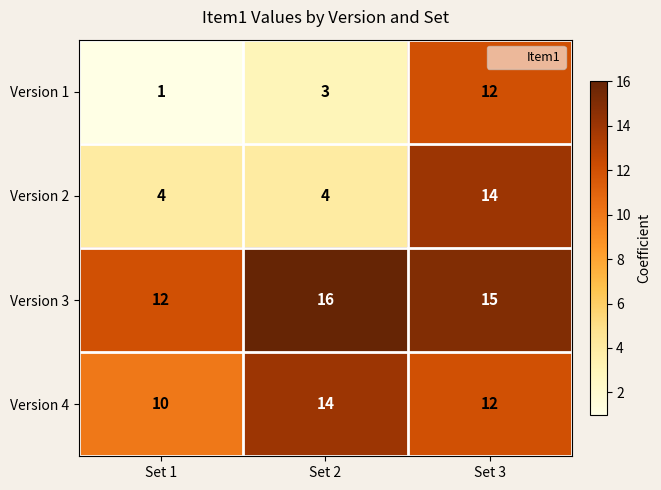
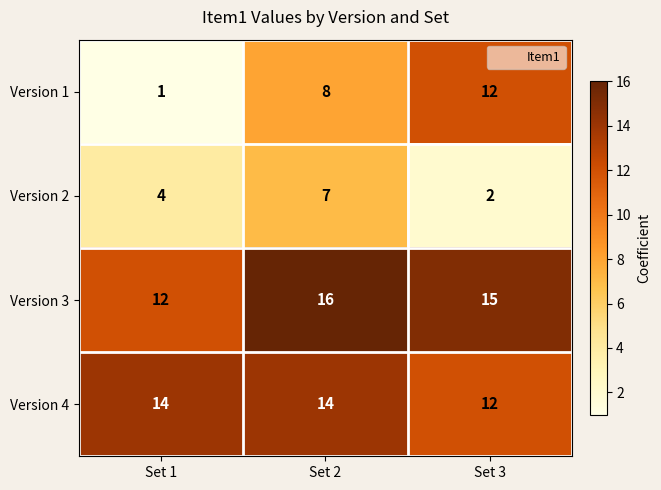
Version 1, Set 2: 3 -> 8
Version 2, Set 2: 4 -> 7
Version 2, Set 3: 14 -> 2
Version 4, Set 1: 10 -> 14
